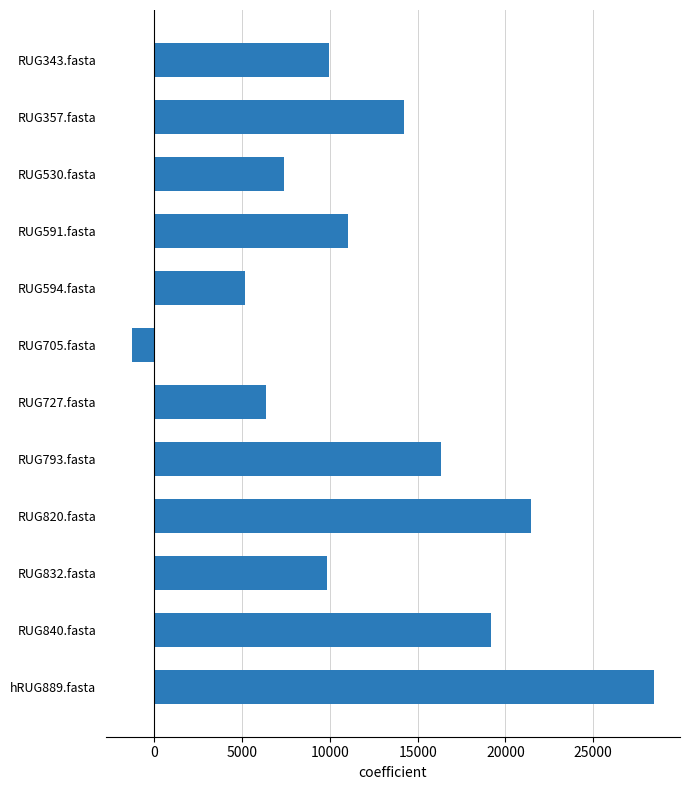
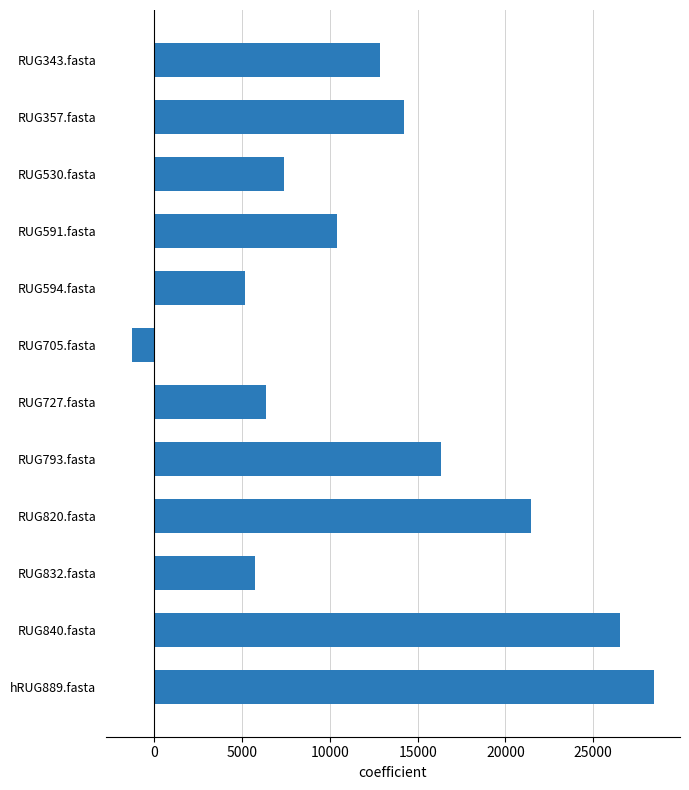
RUG343.fasta: 10000 -> 12900
RUG591.fasta: 11000 -> 10400
RUG832.fasta: 9900 -> 5700
RUG840.fasta: 19200 -> 26500
